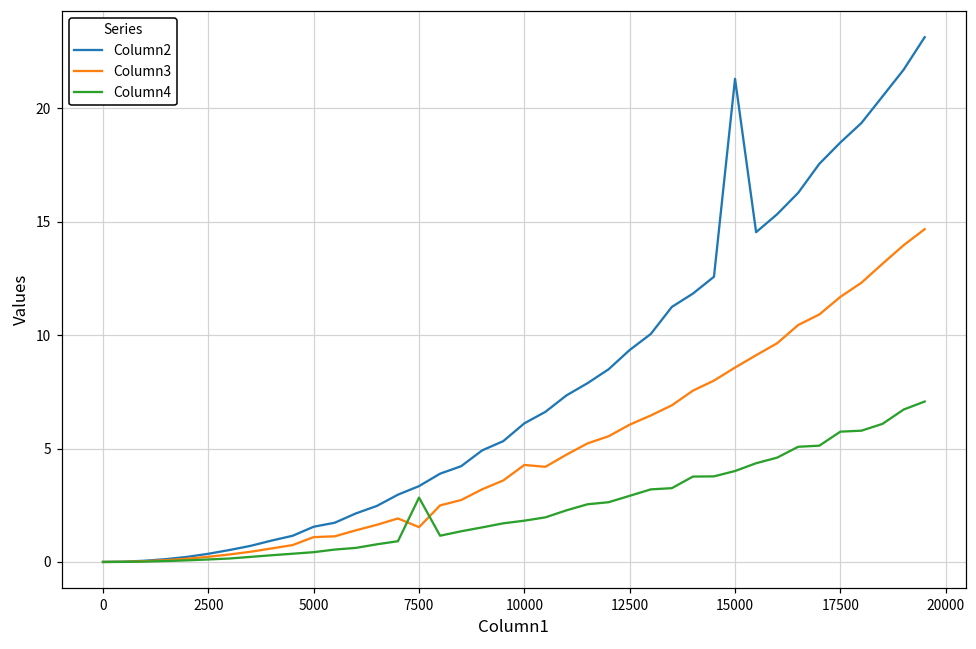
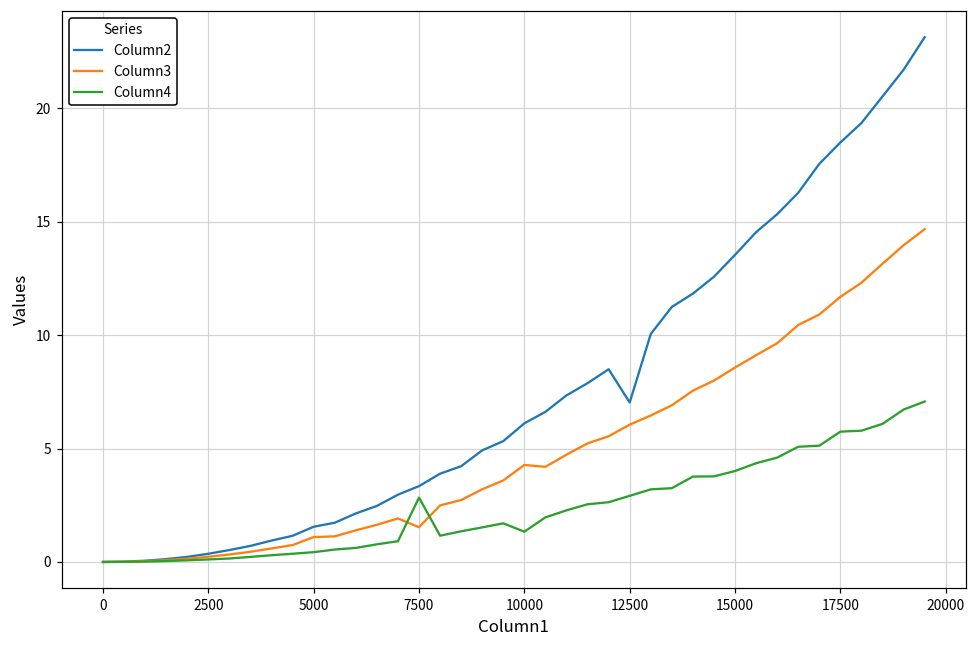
Column4, 10000: 1.8 -> 1.3
Column2, 12500: 9.3 -> 7.0
Column2, 15000: 21.3 -> 13.5
